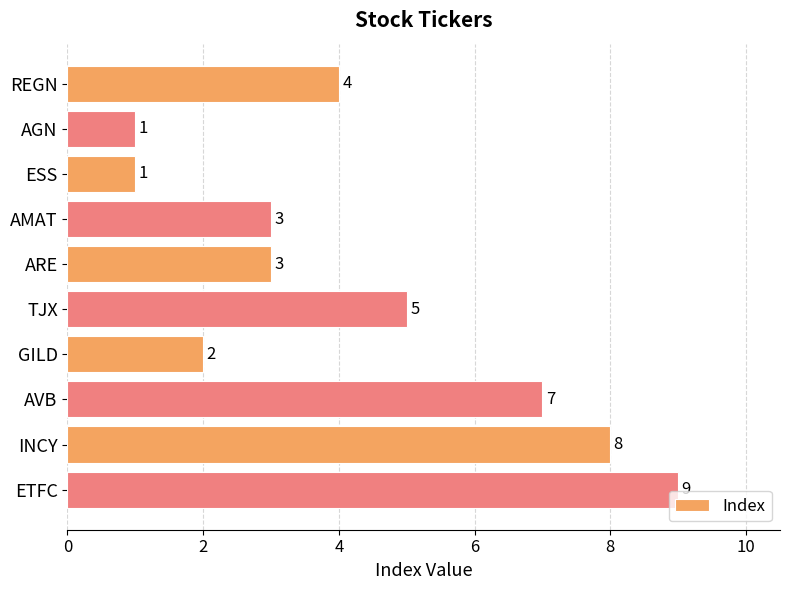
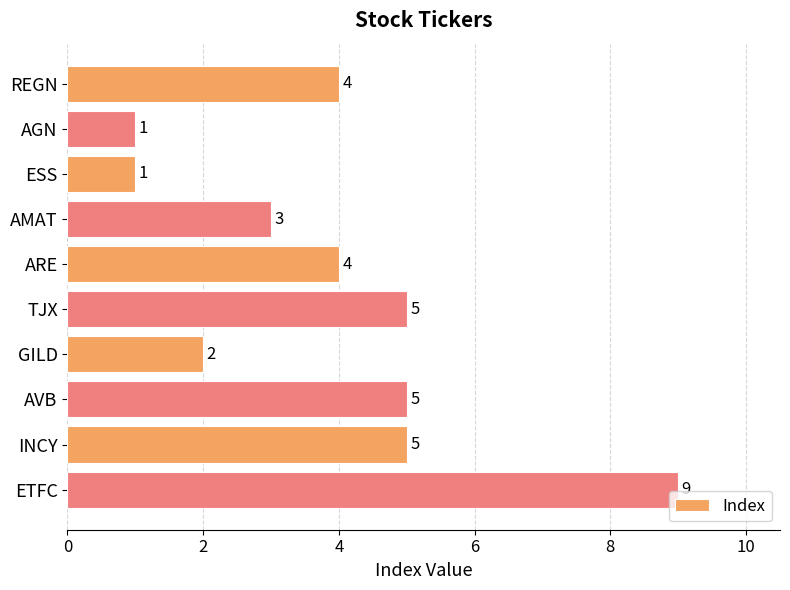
ARE: 3 -> 4
AVB: 7 -> 5
INCY: 8 -> 5
